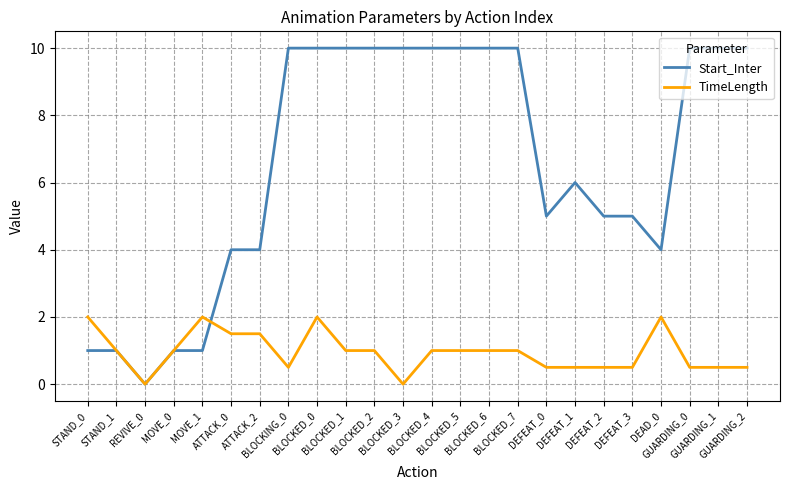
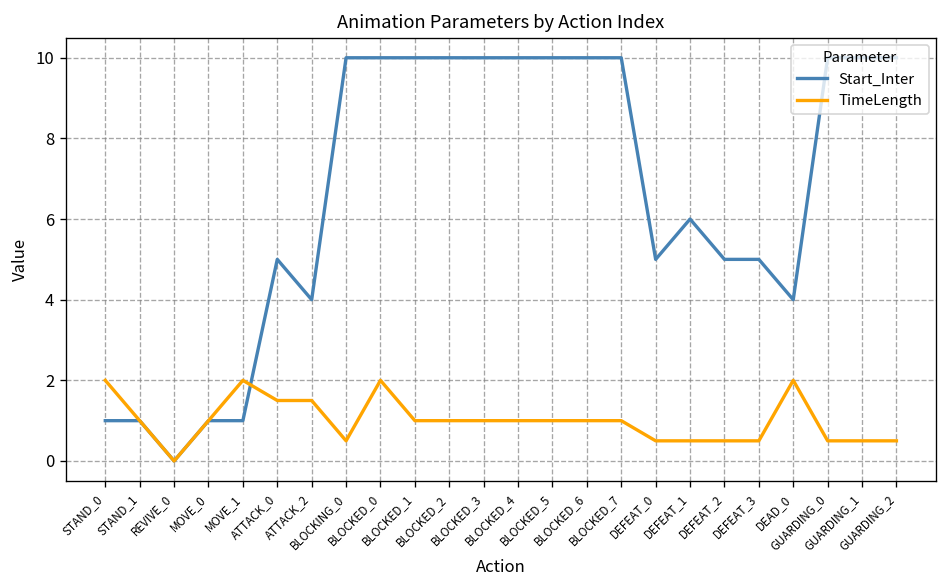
Start_Inter, ATTACK_0: 4 -> 5
TimeLength, BLOCKED_3: 0 -> 1
